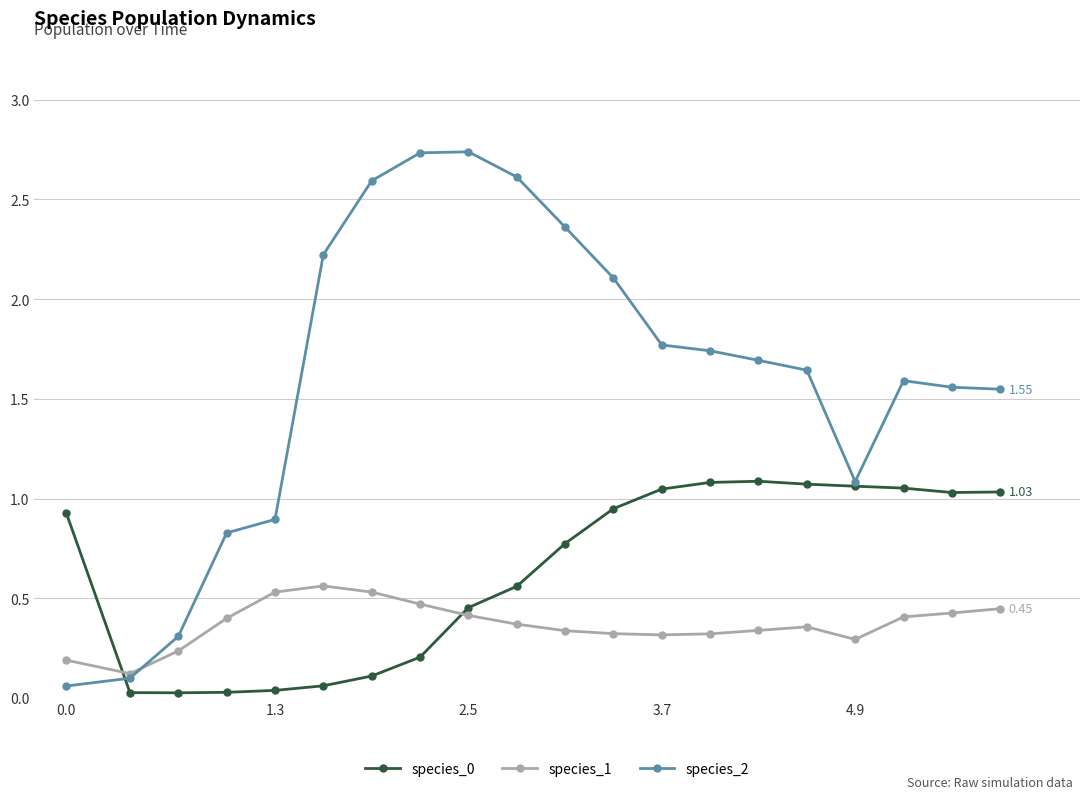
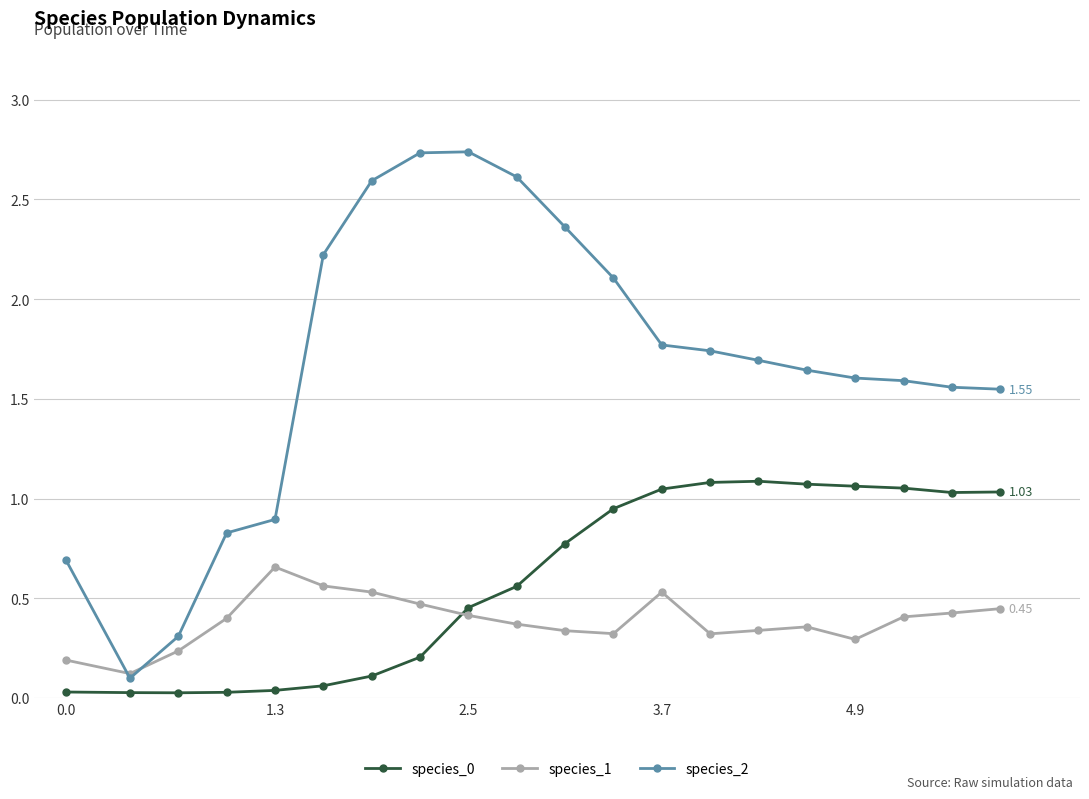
species_0, 0.0: 0.93 -> 0.03
species_2, 0.0: 0.06 -> 0.69
species_1, 1.3: 0.53 -> 0.66
species_1, 3.7: 0.32 -> 0.53
species_2, 4.9: 1.09 -> 1.60
